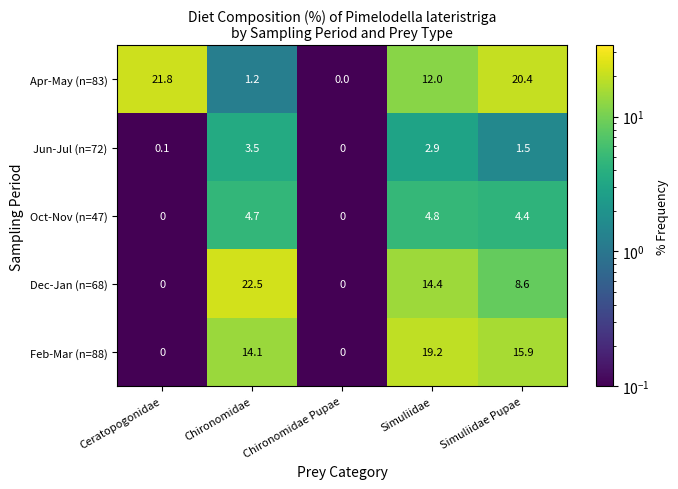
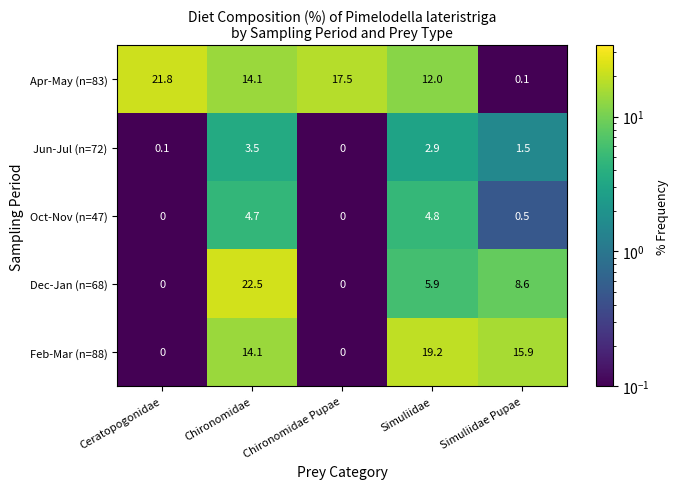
Apr-May (n=83), Chironomidae: 1.2 -> 14.1
Apr-May (n=83), Chironomidae Pupae: 0.0 -> 17.5
Apr-May (n=83), Simuliidae Pupae: 20.4 -> 0.1
Oct-Nov (n=47), Simuliidae Pupae: 4.4 -> 0.5
Dec-Jan (n=68), Simuliidae: 14.4 -> 5.9
